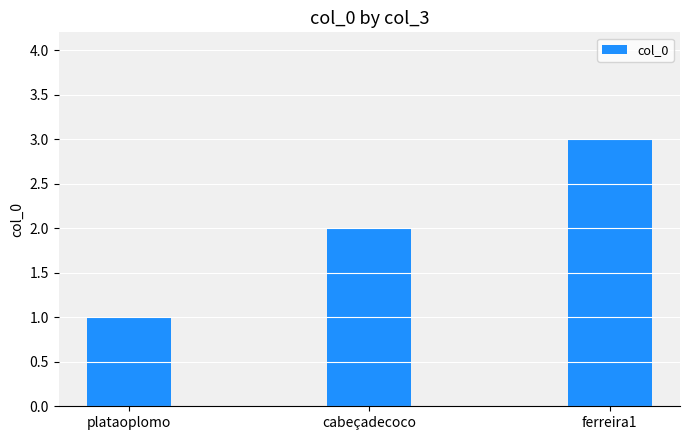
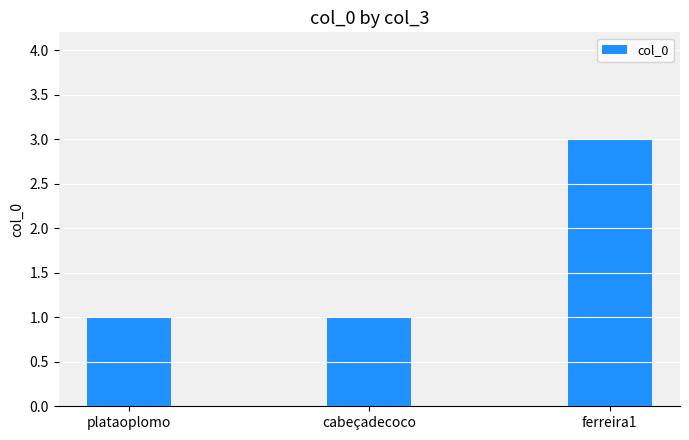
cabeçadecoco: 2 -> 1
